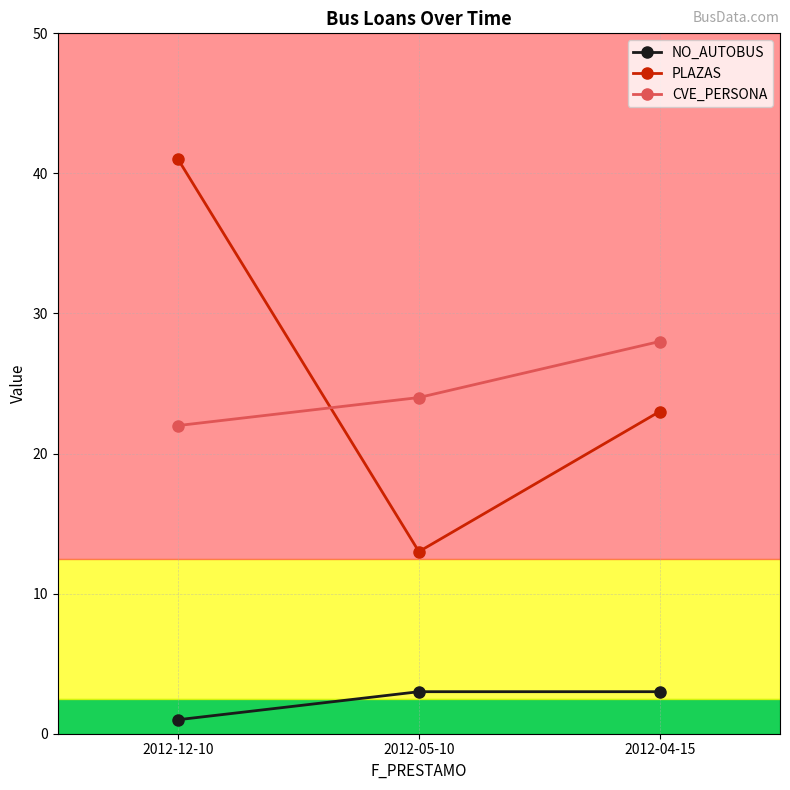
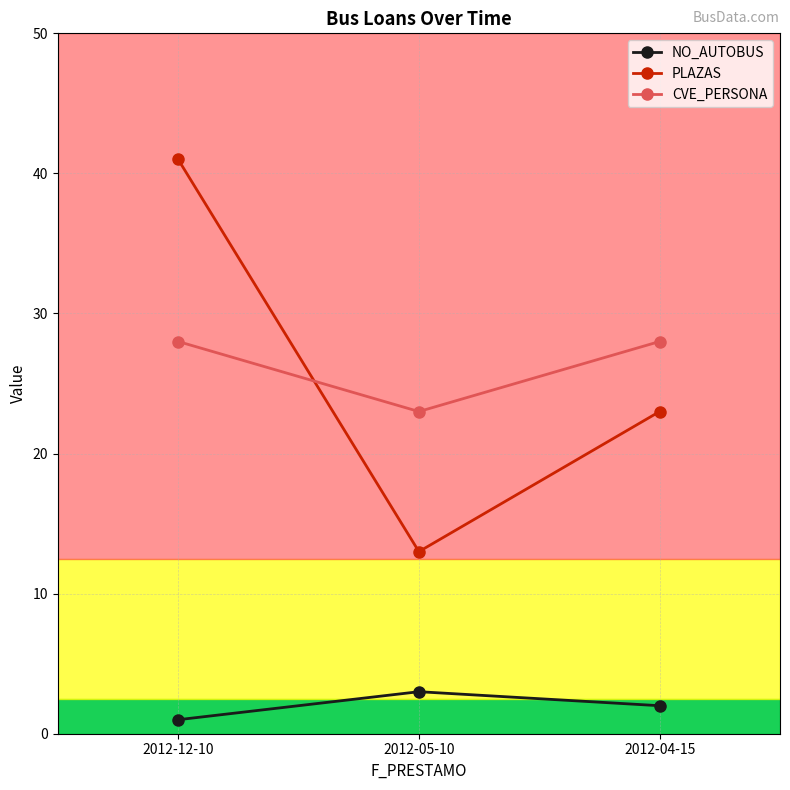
CVE_PERSONA, 2012-12-10: 22 -> 28
CVE_PERSONA, 2012-05-10: 24 -> 23
NO_AUTOBUS, 2012-04-15: 3 -> 2
